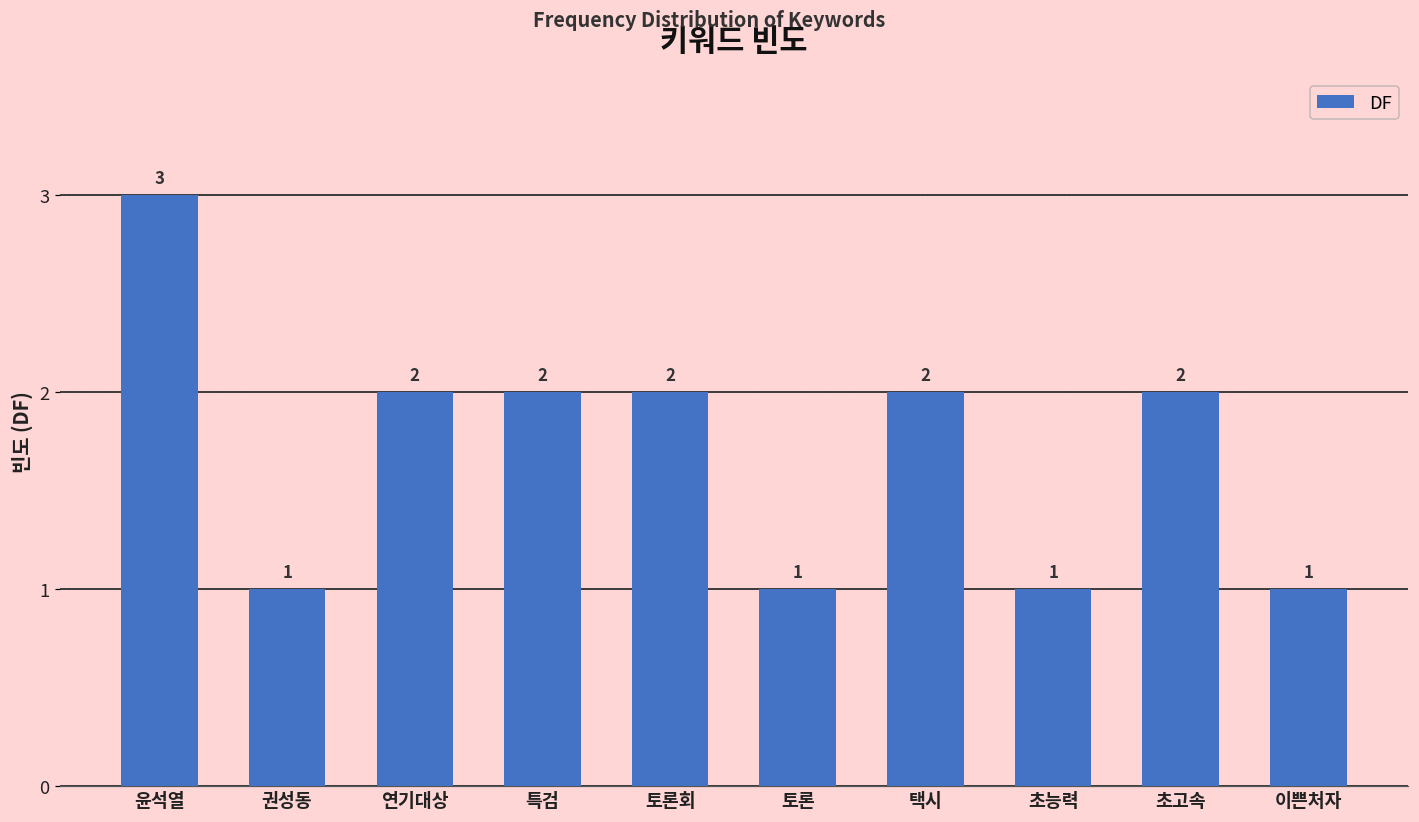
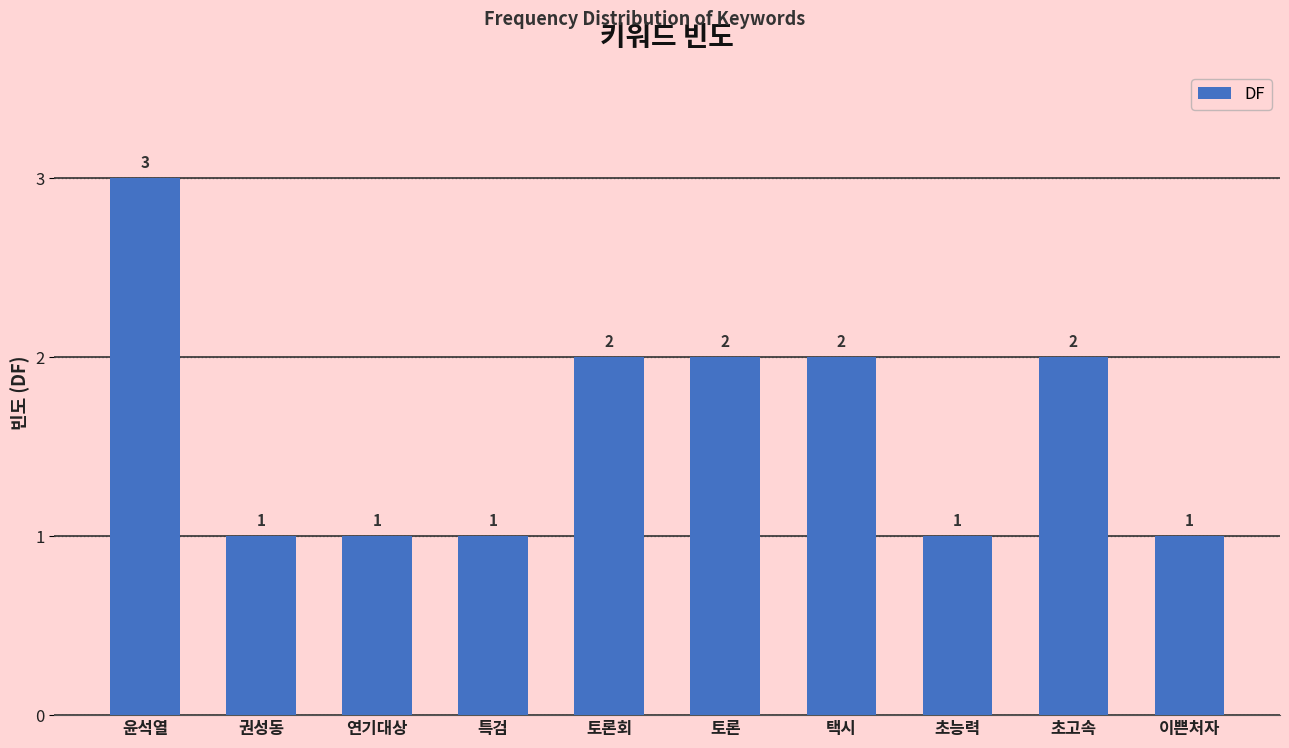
연기대상: 2 -> 1
특검: 2 -> 1
토론: 1 -> 2
